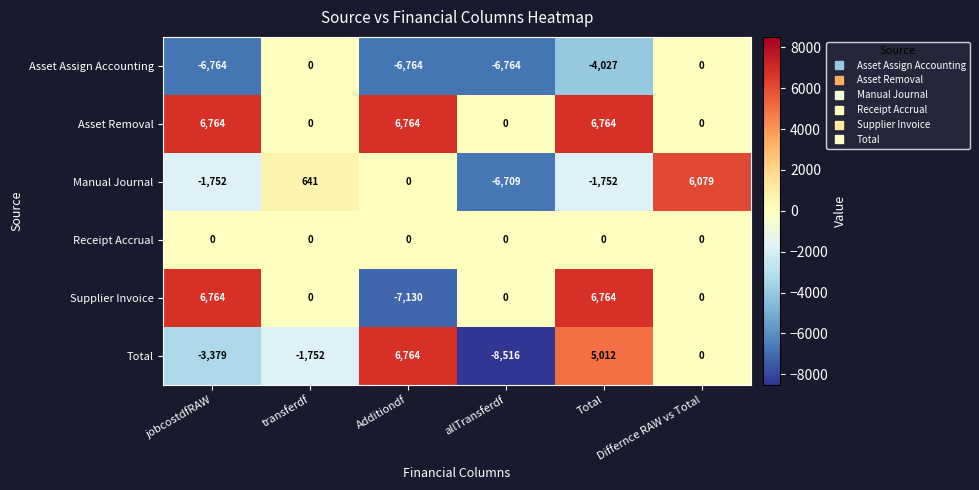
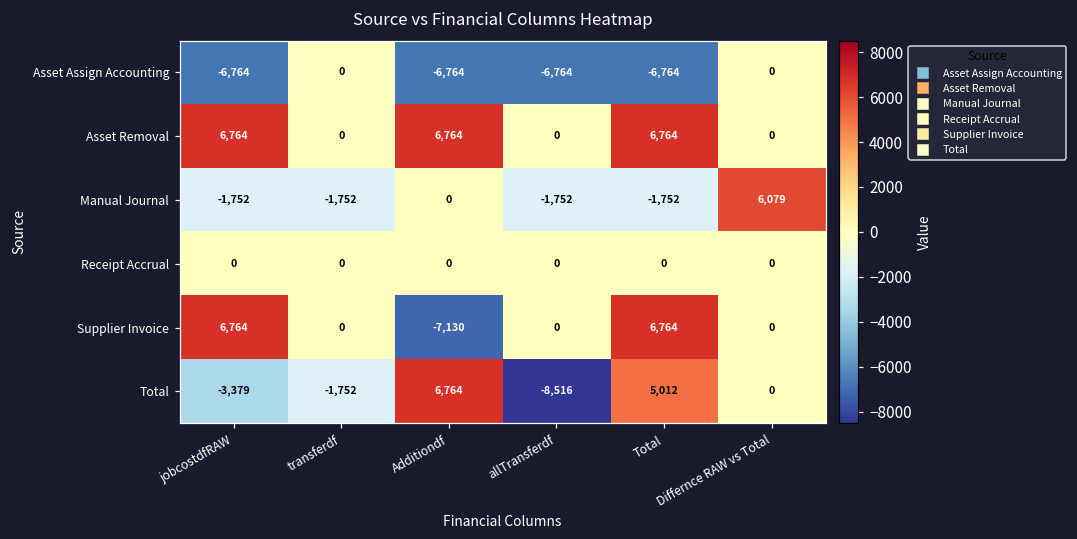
Asset Assign Accounting, Total: -4,027 -> -6,764
Manual Journal, transferdf: 641 -> -1,752
Manual Journal, allTransferdf: -6,709 -> -1,752
